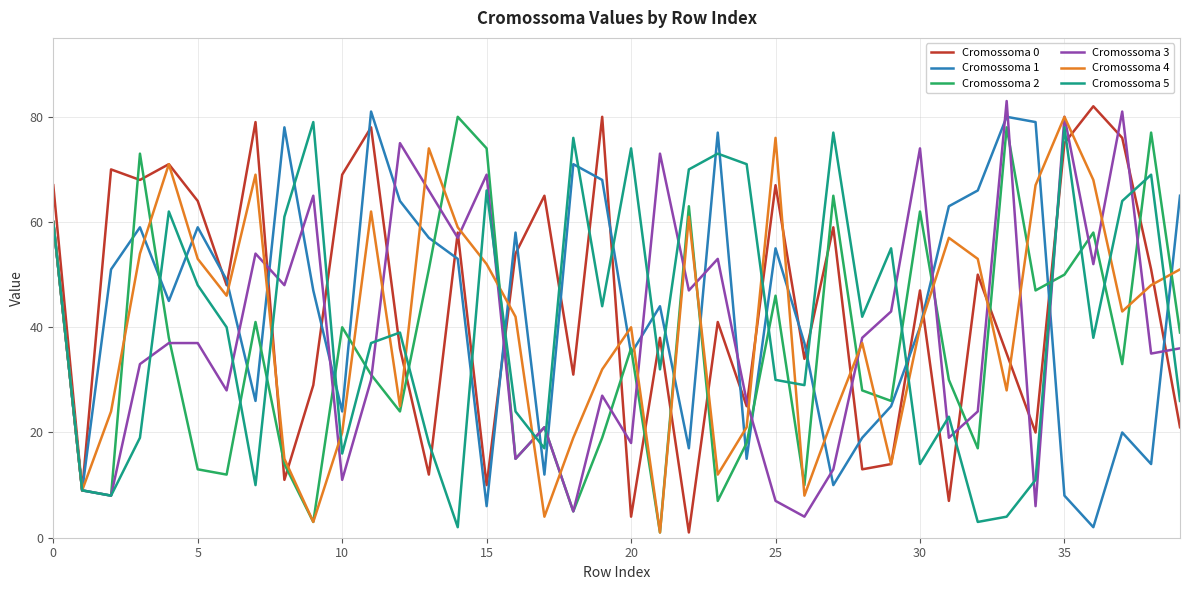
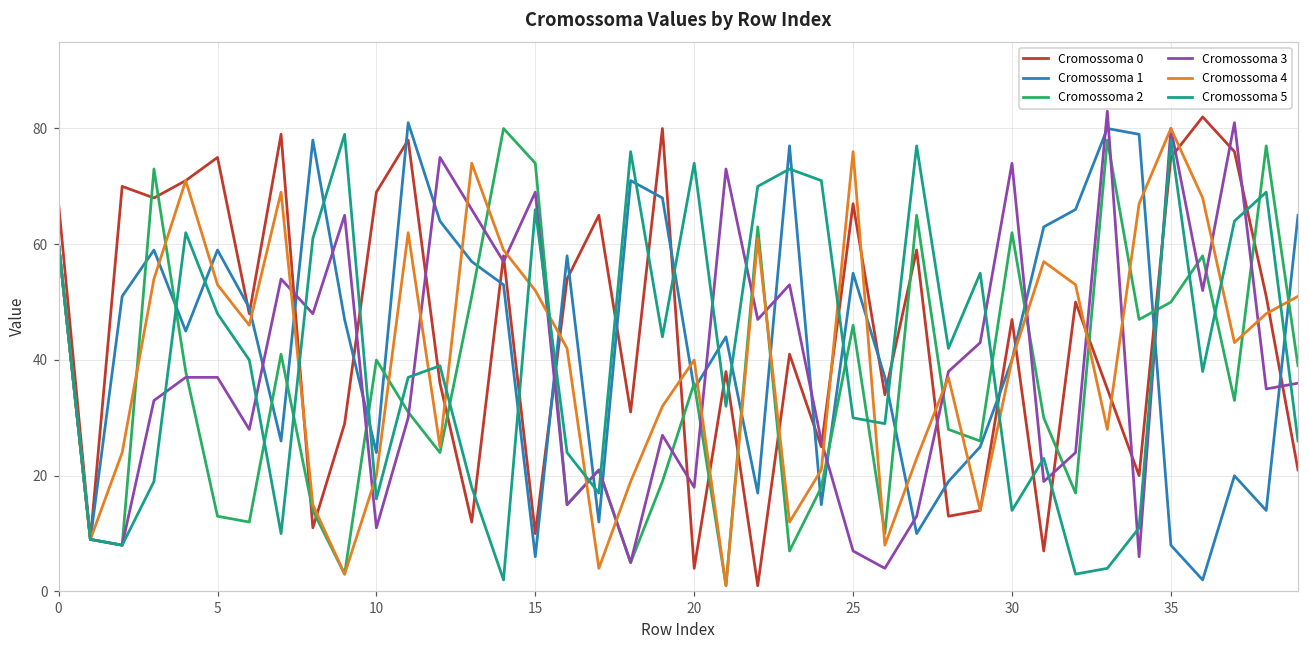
Cromossoma 0, 5: 64 -> 75
